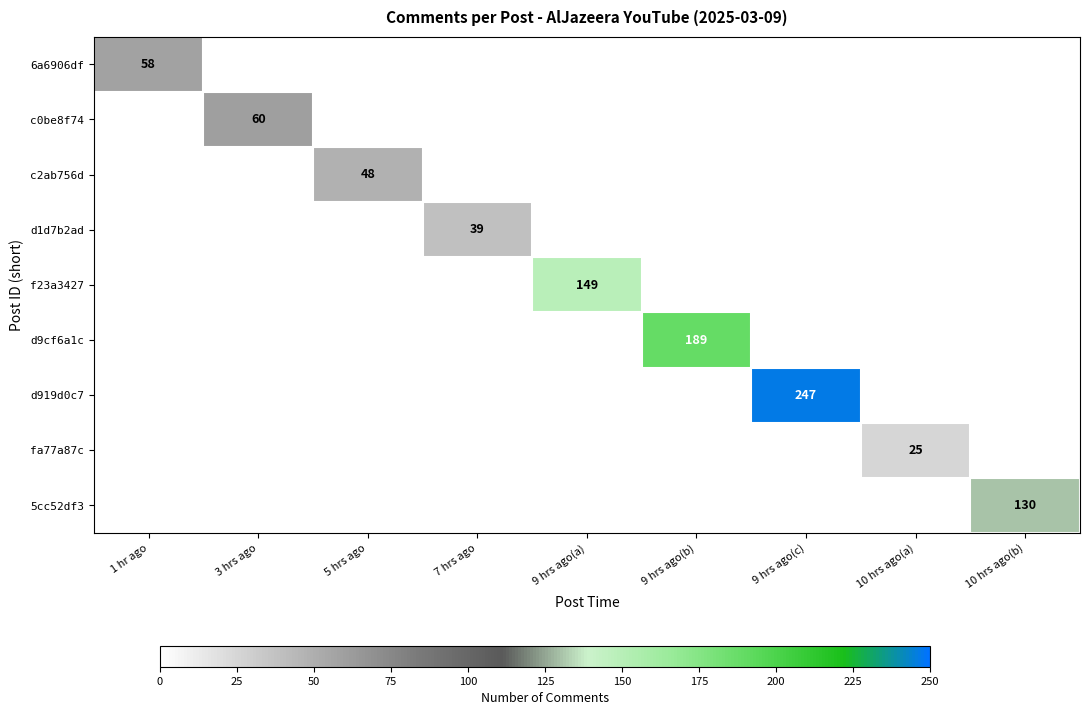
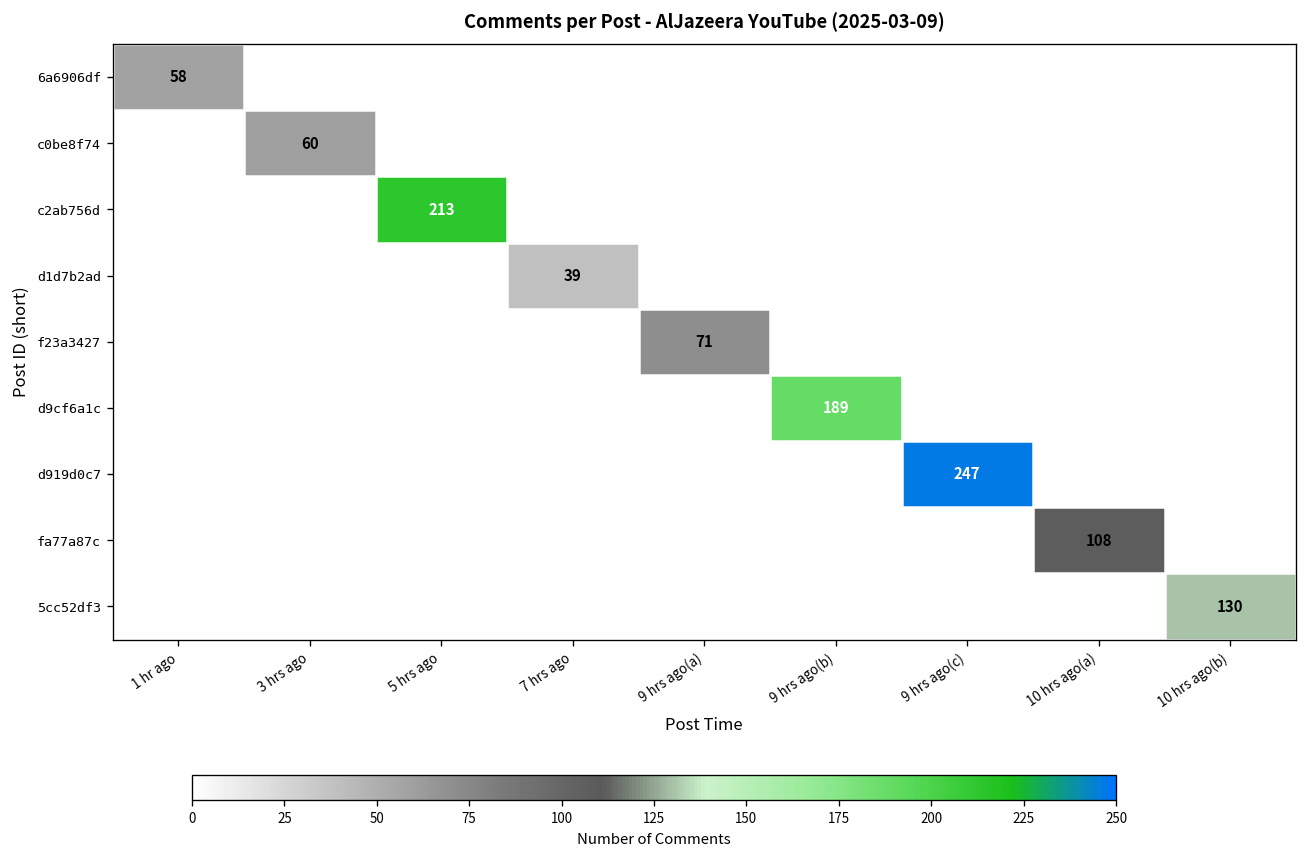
c2ab756d, 5 hrs ago: 48 -> 213
f23a3427, 9 hrs ago(a): 149 -> 71
fa77a87c, 10 hrs ago(a): 25 -> 108
